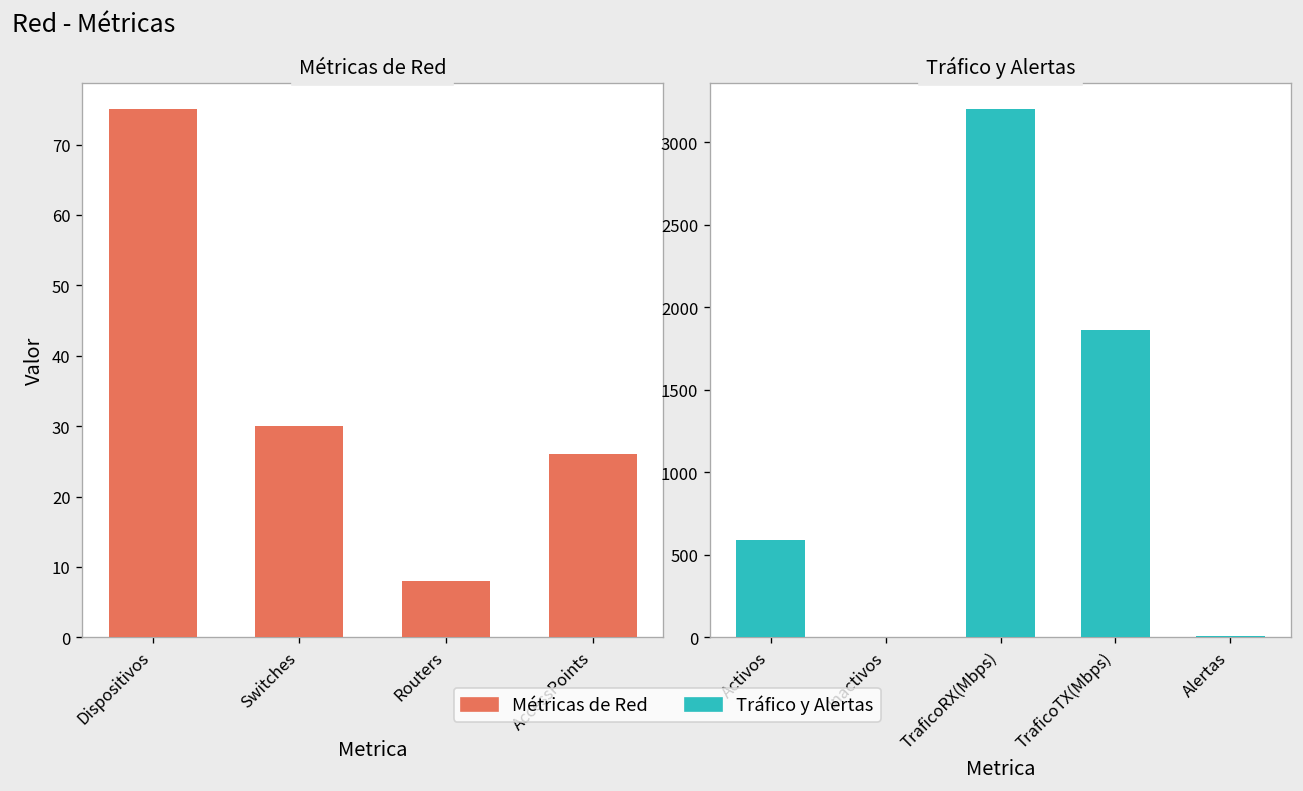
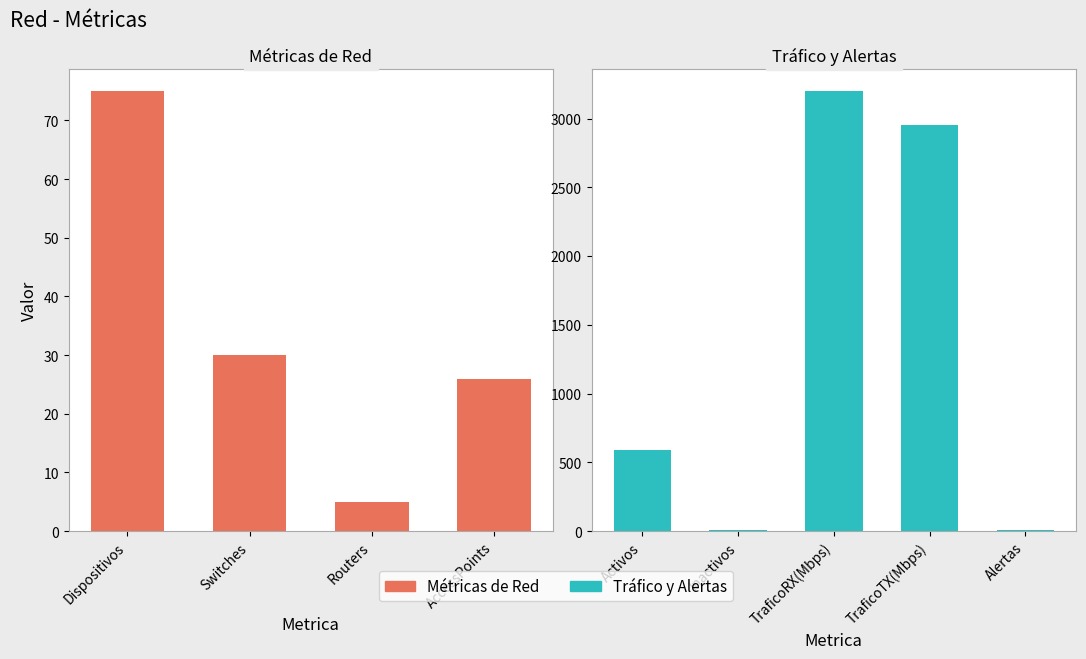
Métricas de Red, Routers: 8 -> 5
Tráfico y Alertas, TraficoTX(Mbps): 1860 -> 2950
